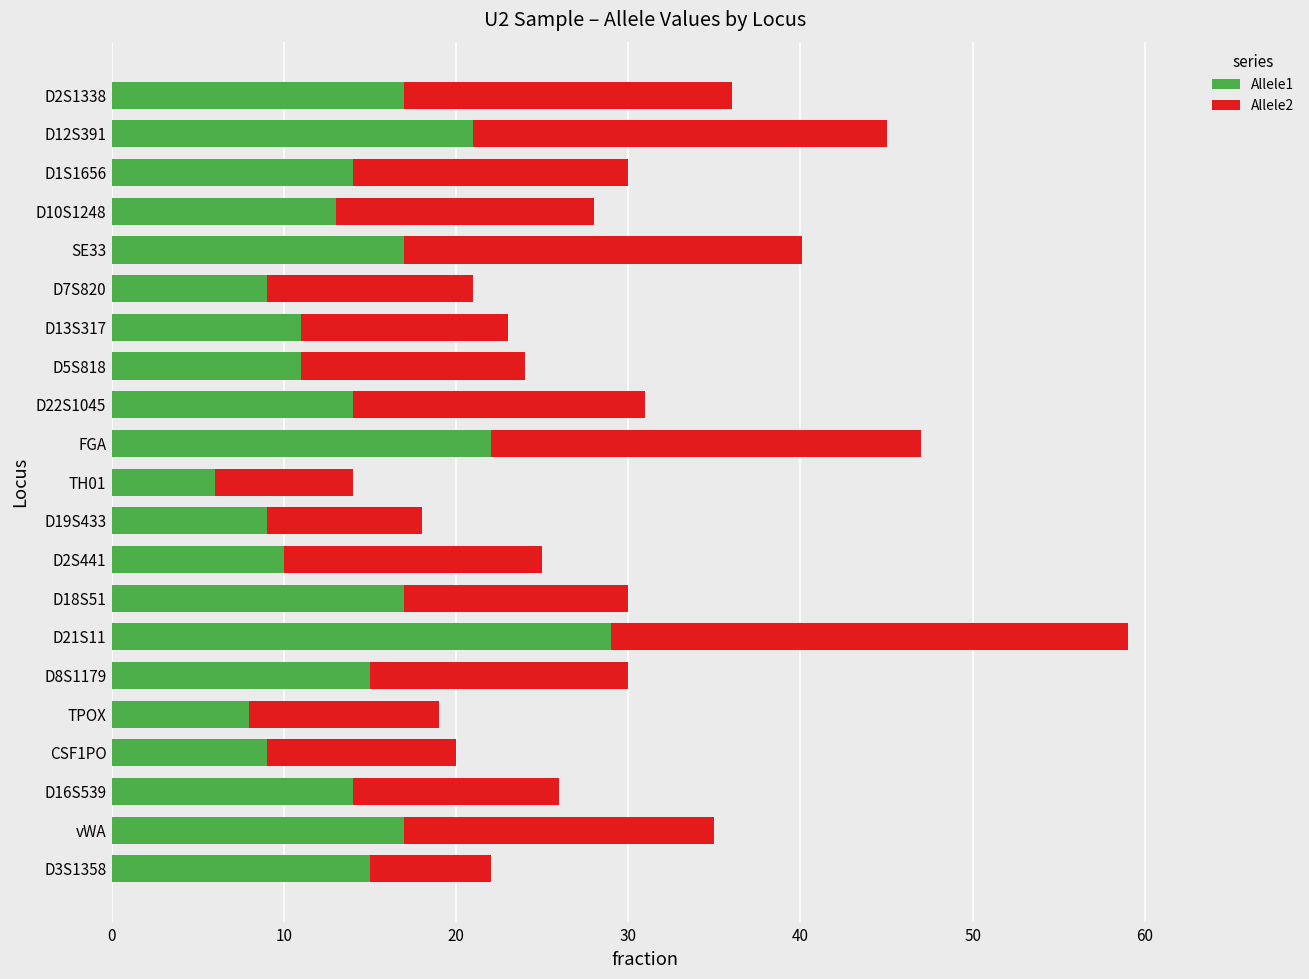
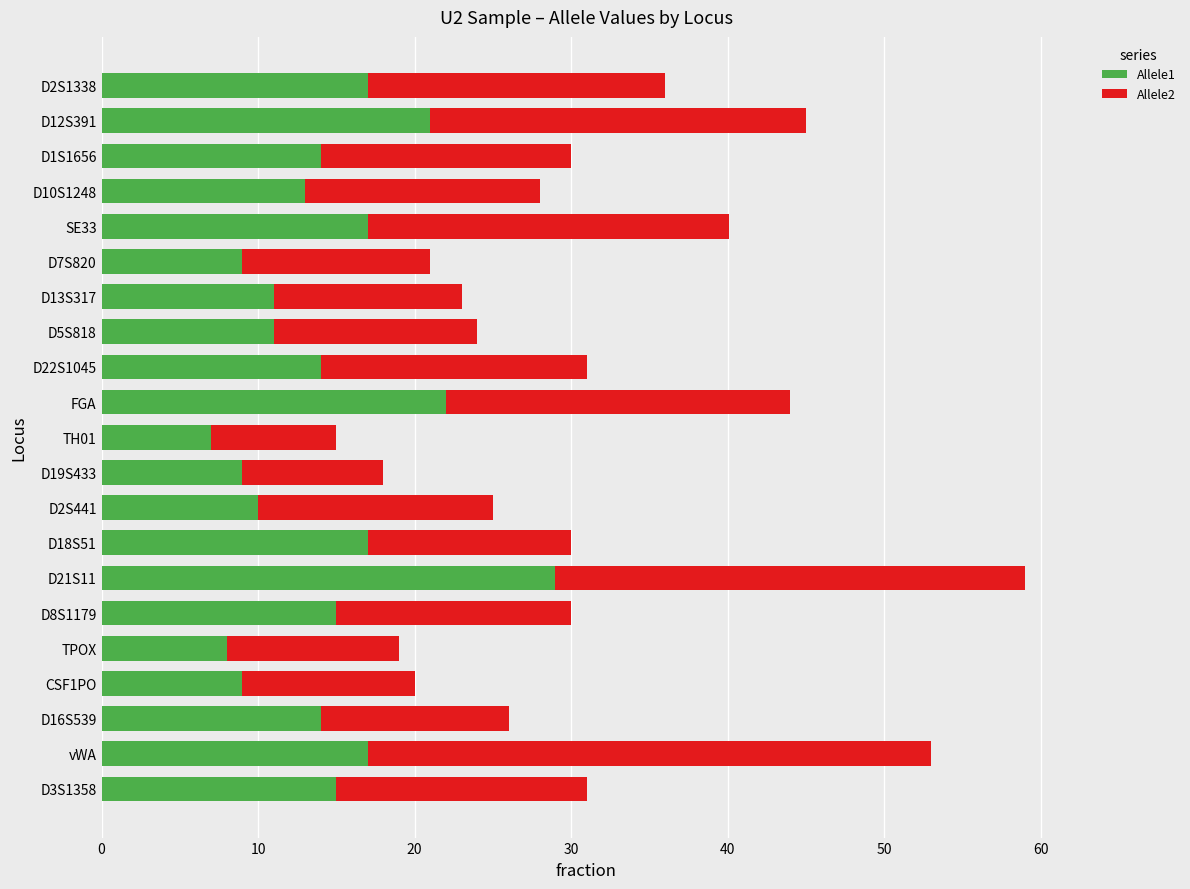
Allele2, FGA: 25 -> 22
Allele1, TH01: 6 -> 7
Allele2, vWA: 18 -> 36
Allele2, D3S1358: 7 -> 16
